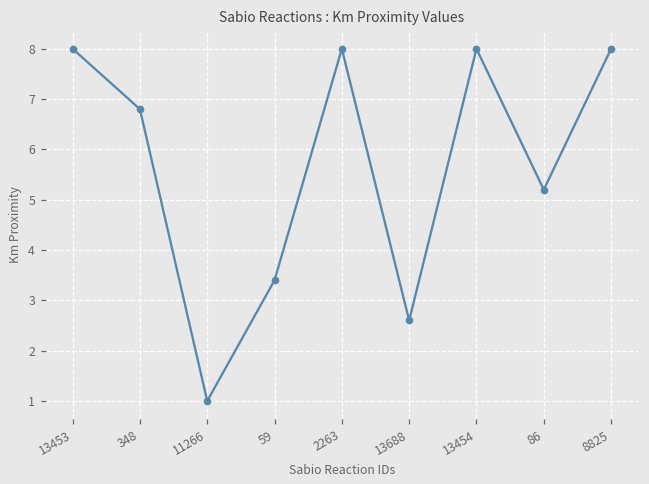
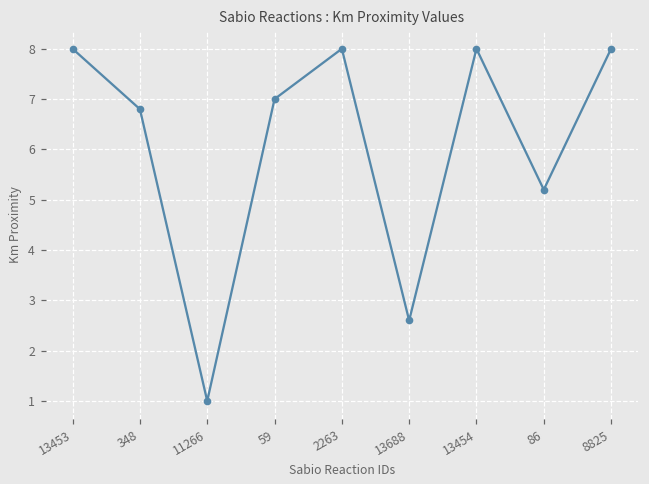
59: 3.4 -> 7.0
